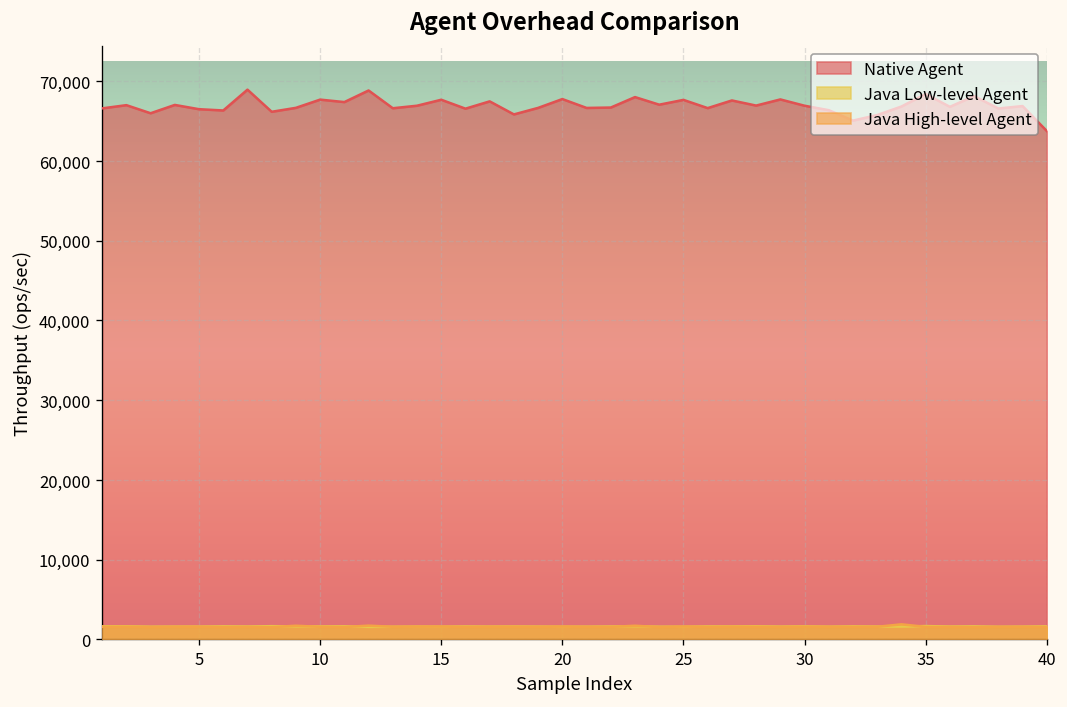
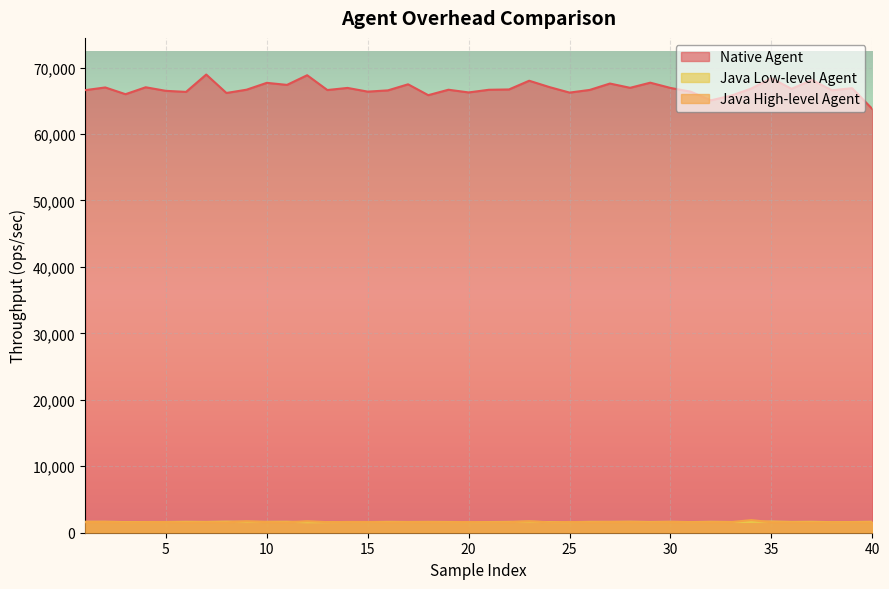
Native Agent, 15: 68,000 -> 66,000
Native Agent, 20: 68,000 -> 66,000
Native Agent, 25: 68,000 -> 66,000
